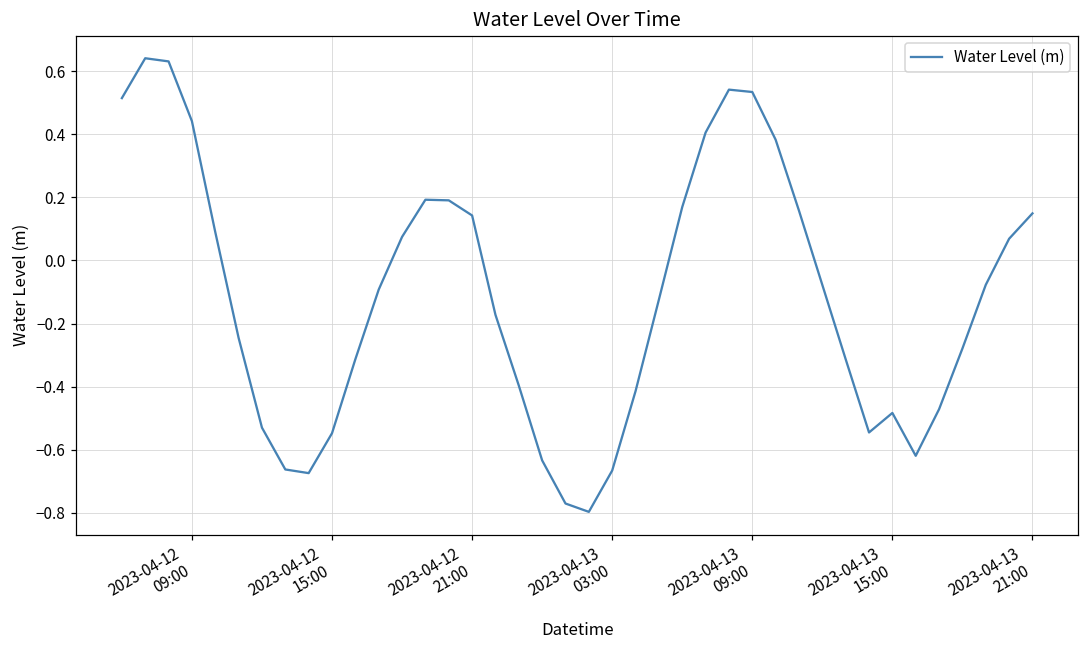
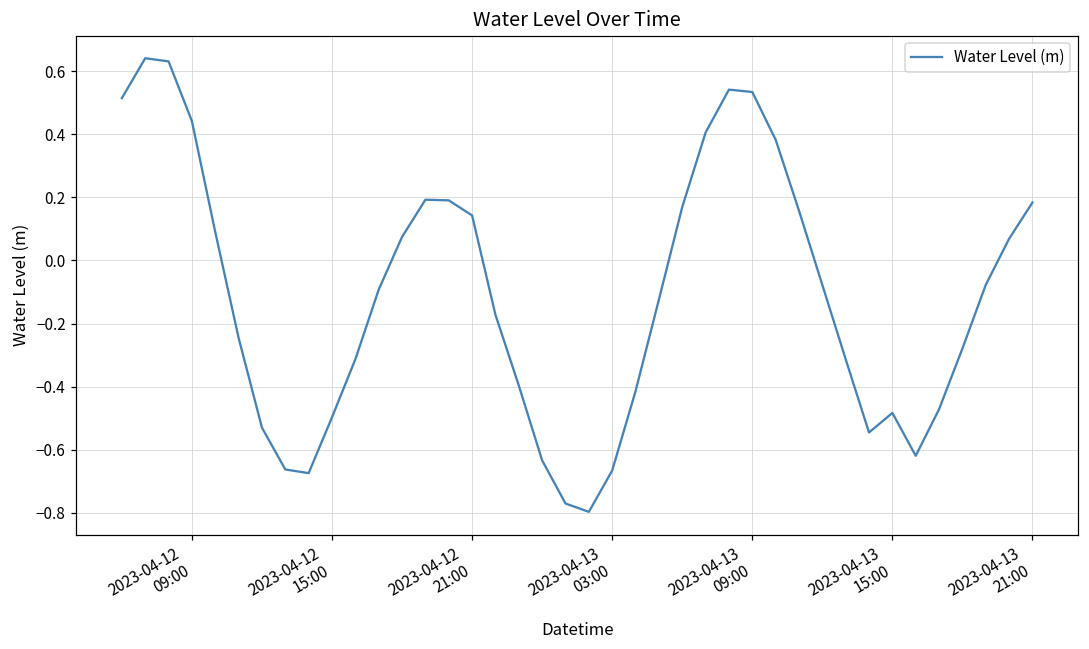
2023-04-12 15:00: -0.55 -> -0.50
2023-04-13 21:00: 0.15 -> 0.18
